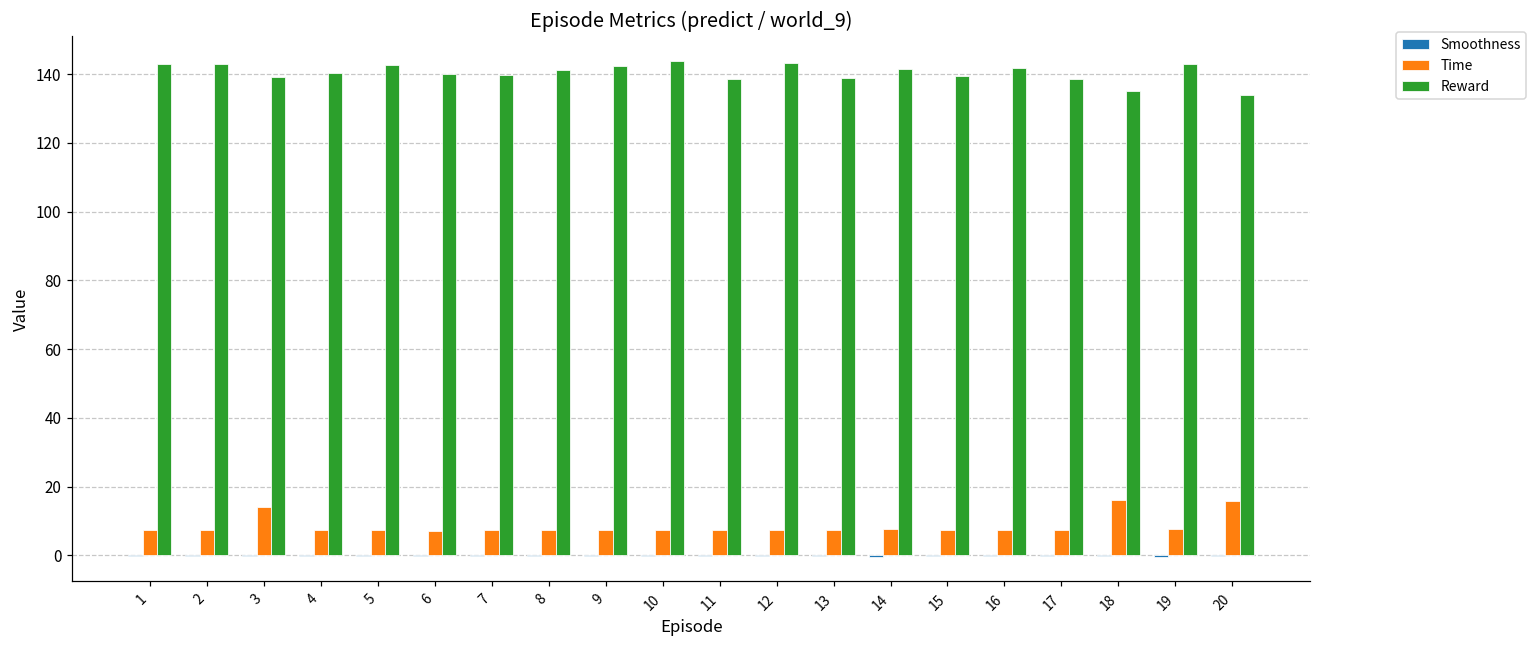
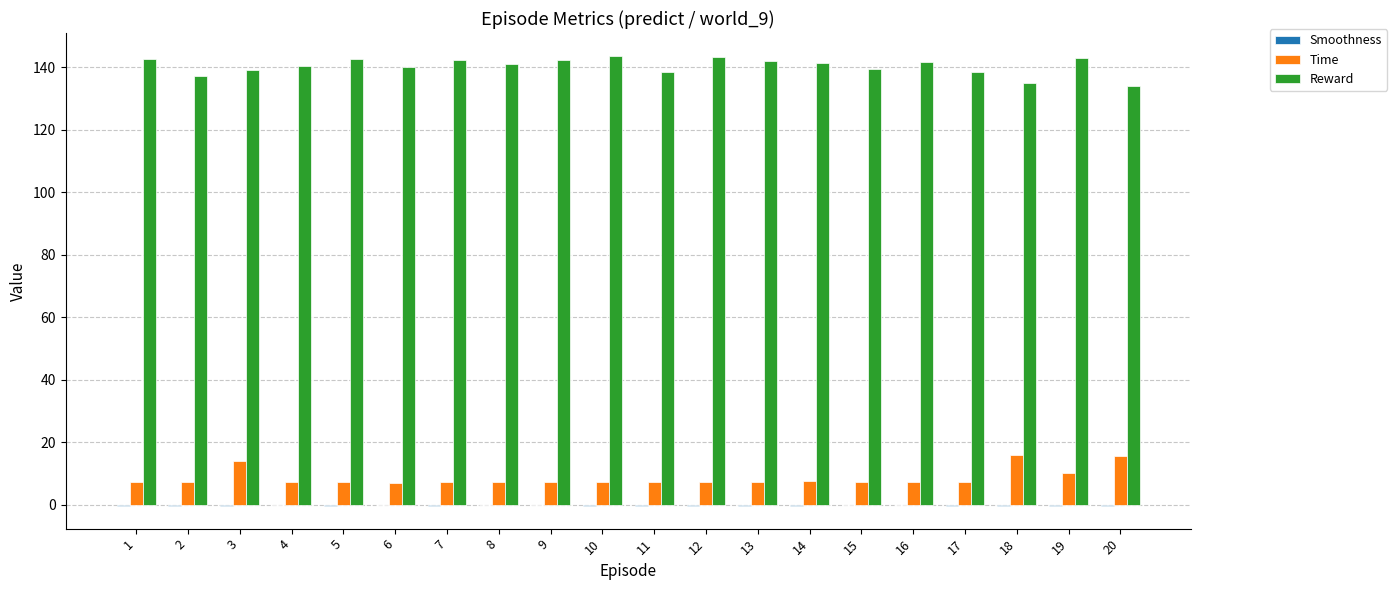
Reward, 2: 143 -> 137
Reward, 7: 140 -> 142
Reward, 13: 139 -> 142
Time, 19: 8 -> 10
